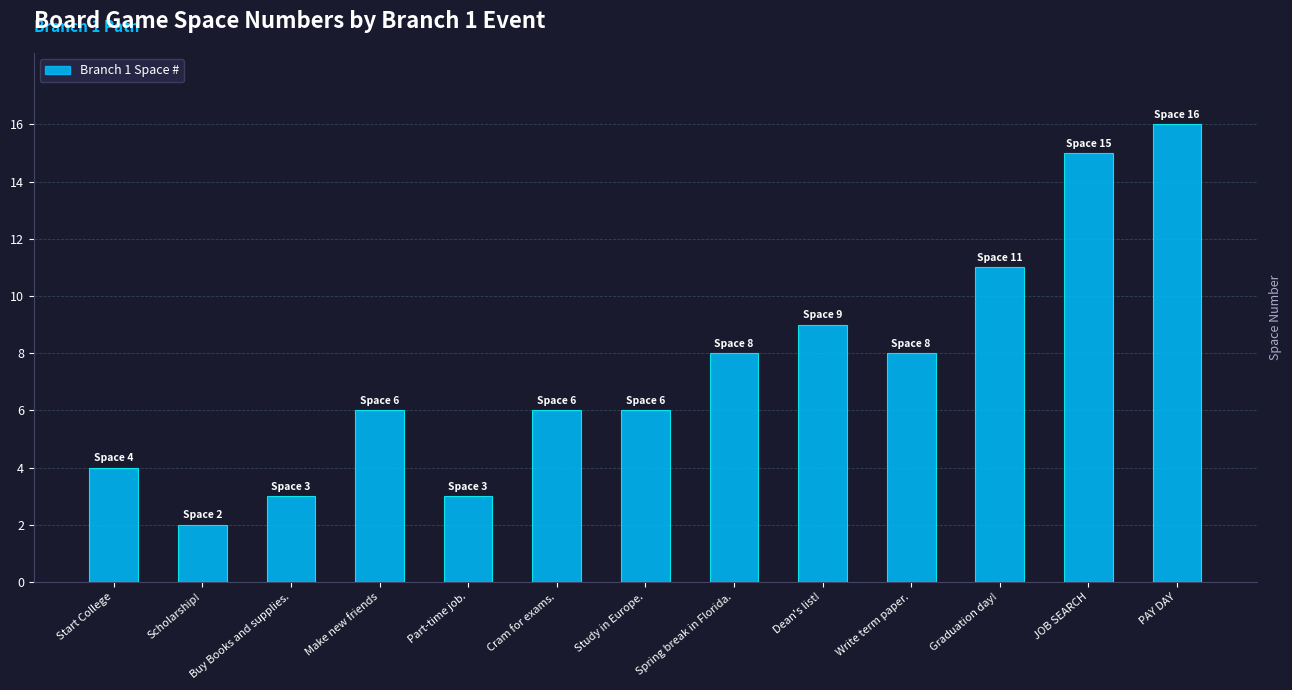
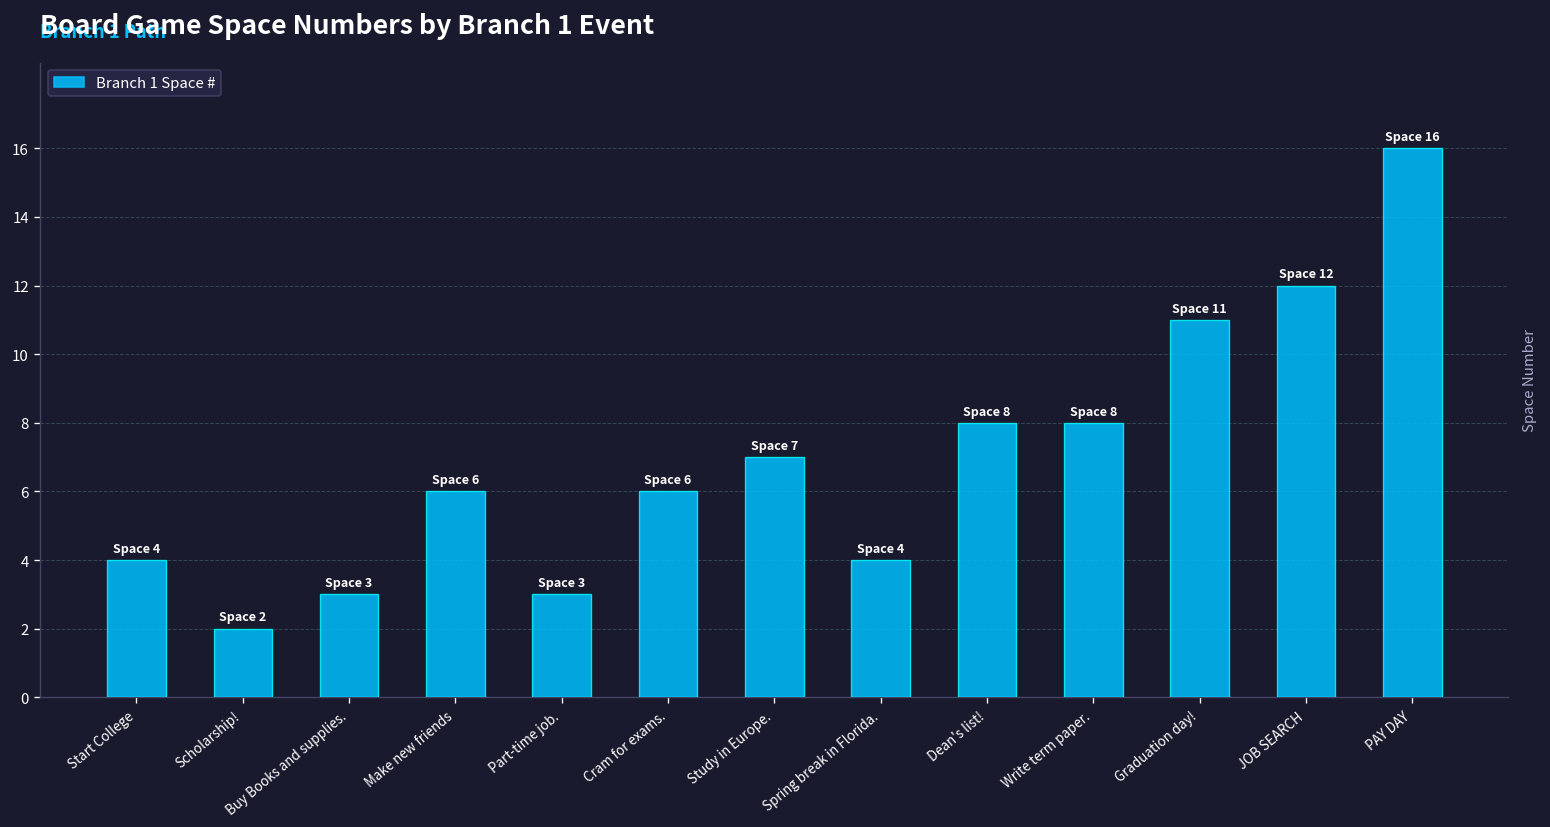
Study in Europe.: 6 -> 7
Spring break in Florida.: 8 -> 4
Dean's list!: 9 -> 8
JOB SEARCH: 15 -> 12
